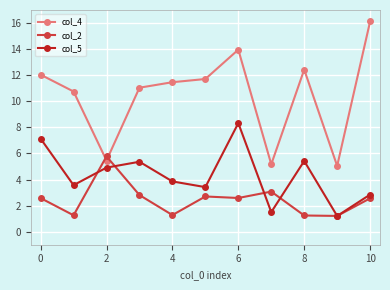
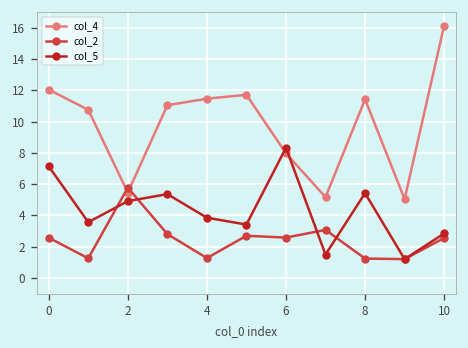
col_4, 6: 14.0 -> 8.0
col_4, 8: 12.4 -> 11.4
